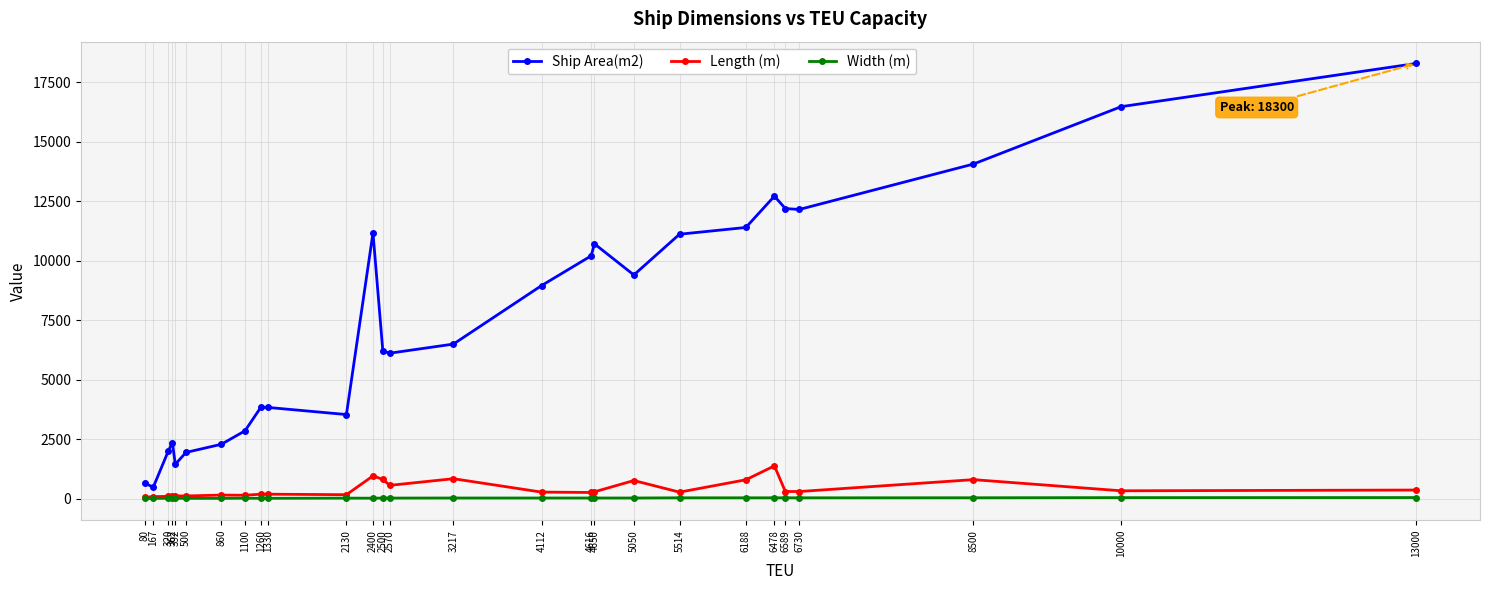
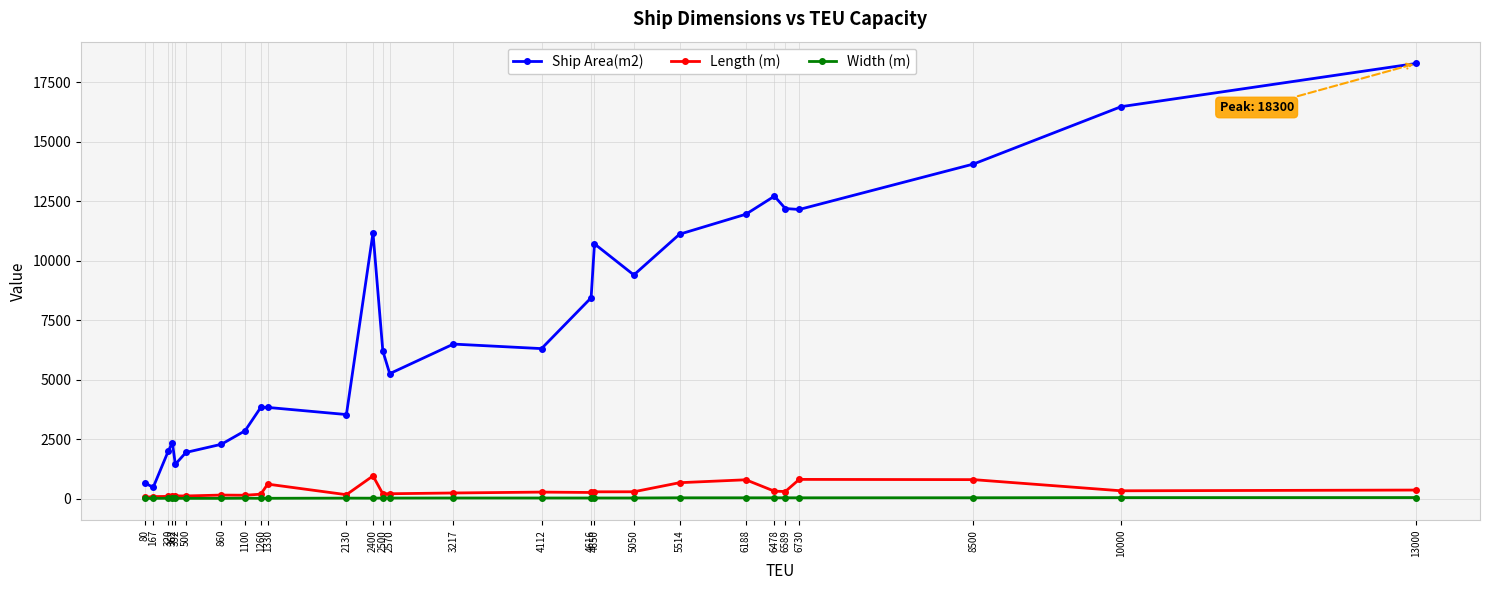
Length (m), 1330: 200 -> 600
Length (m), 2500: 800 -> 200
Ship Area(m2), 2570: 6100 -> 5300
Length (m), 2570: 600 -> 200
Length (m), 3217: 800 -> 200
Ship Area(m2), 4112: 9000 -> 6300
Ship Area(m2), 4616: 10200 -> 8400
Length (m), 5050: 800 -> 300
Length (m), 5514: 300 -> 700
Ship Area(m2), 6188: 11400 -> 12000
Length (m), 6478: 1400 -> 300
Length (m), 6730: 300 -> 800
